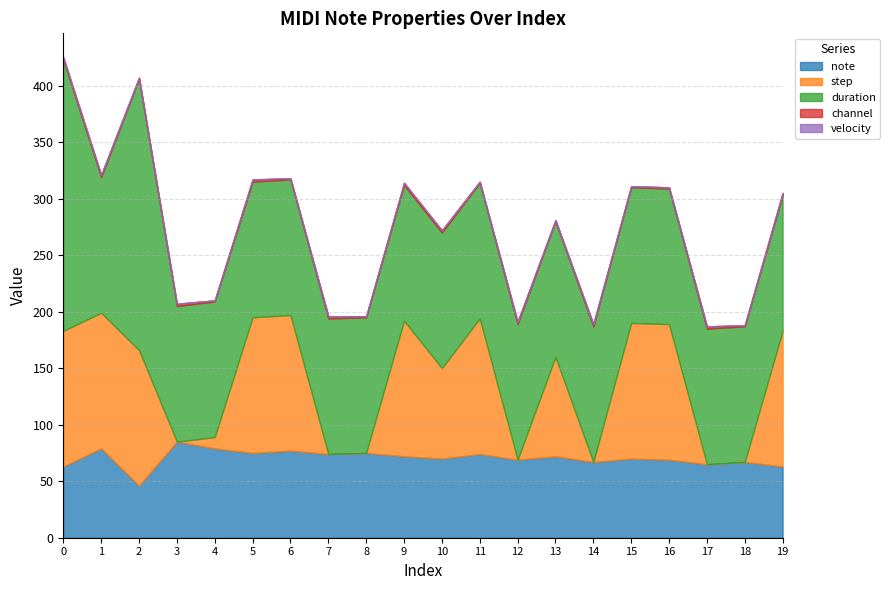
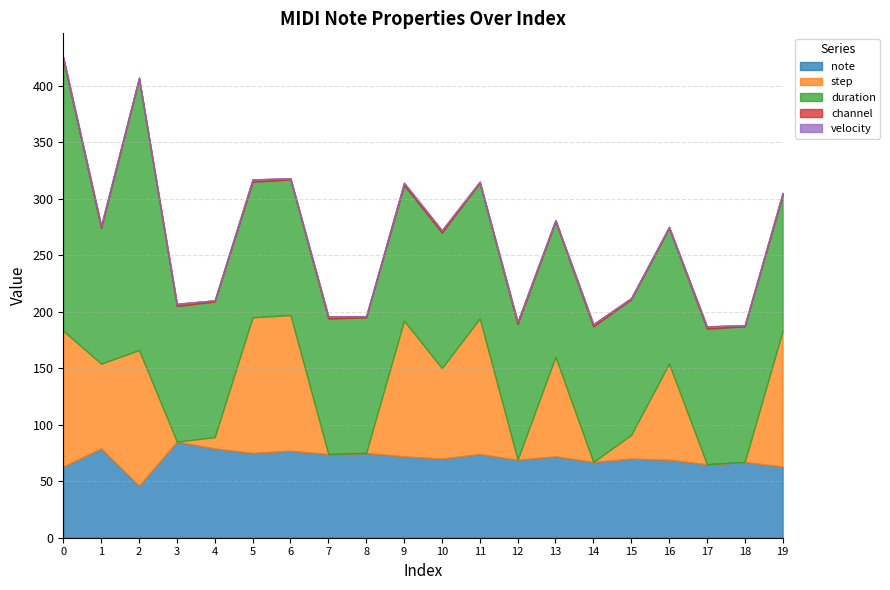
step, 1: 120 -> 75
step, 15: 120 -> 21
step, 16: 120 -> 85
